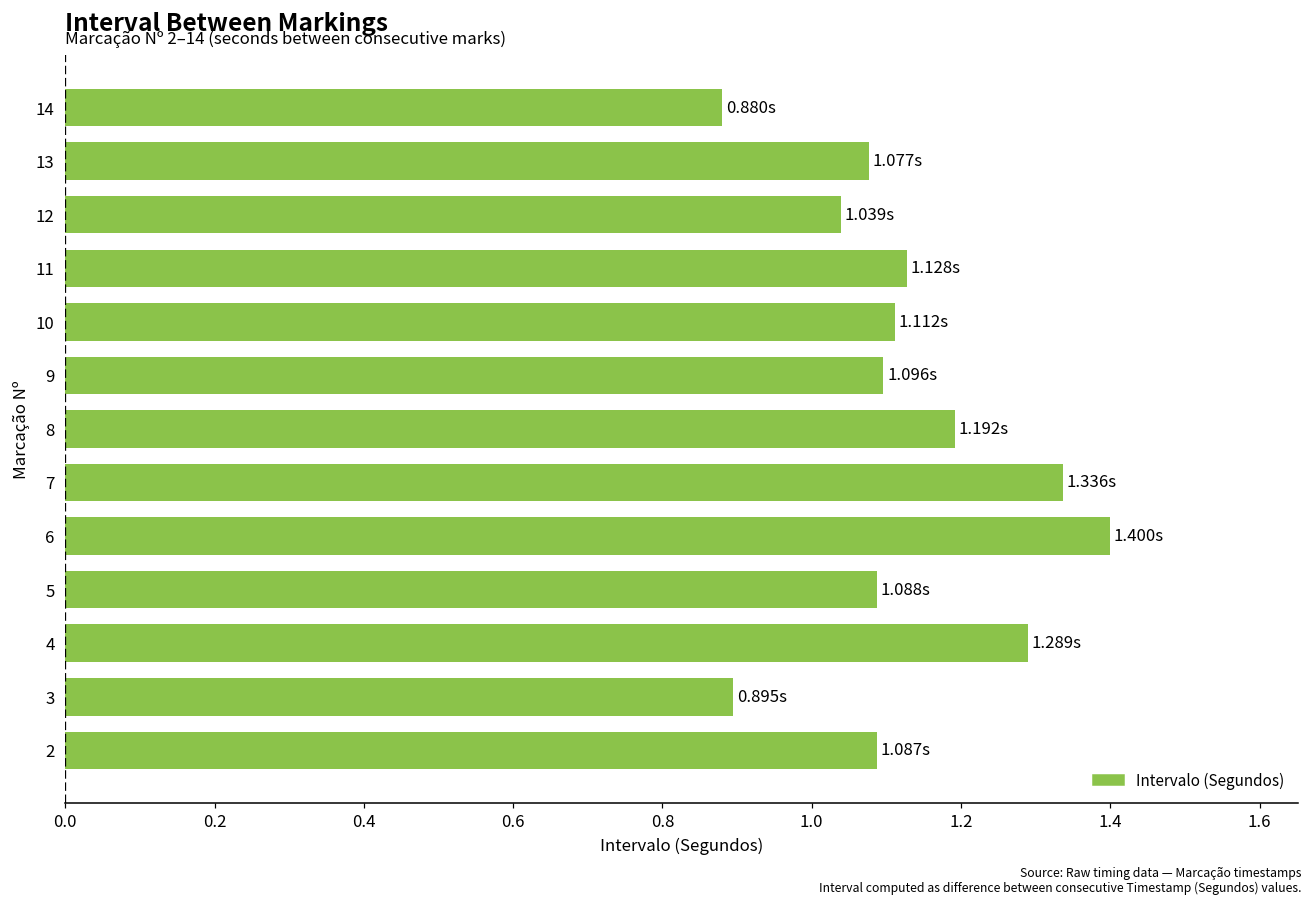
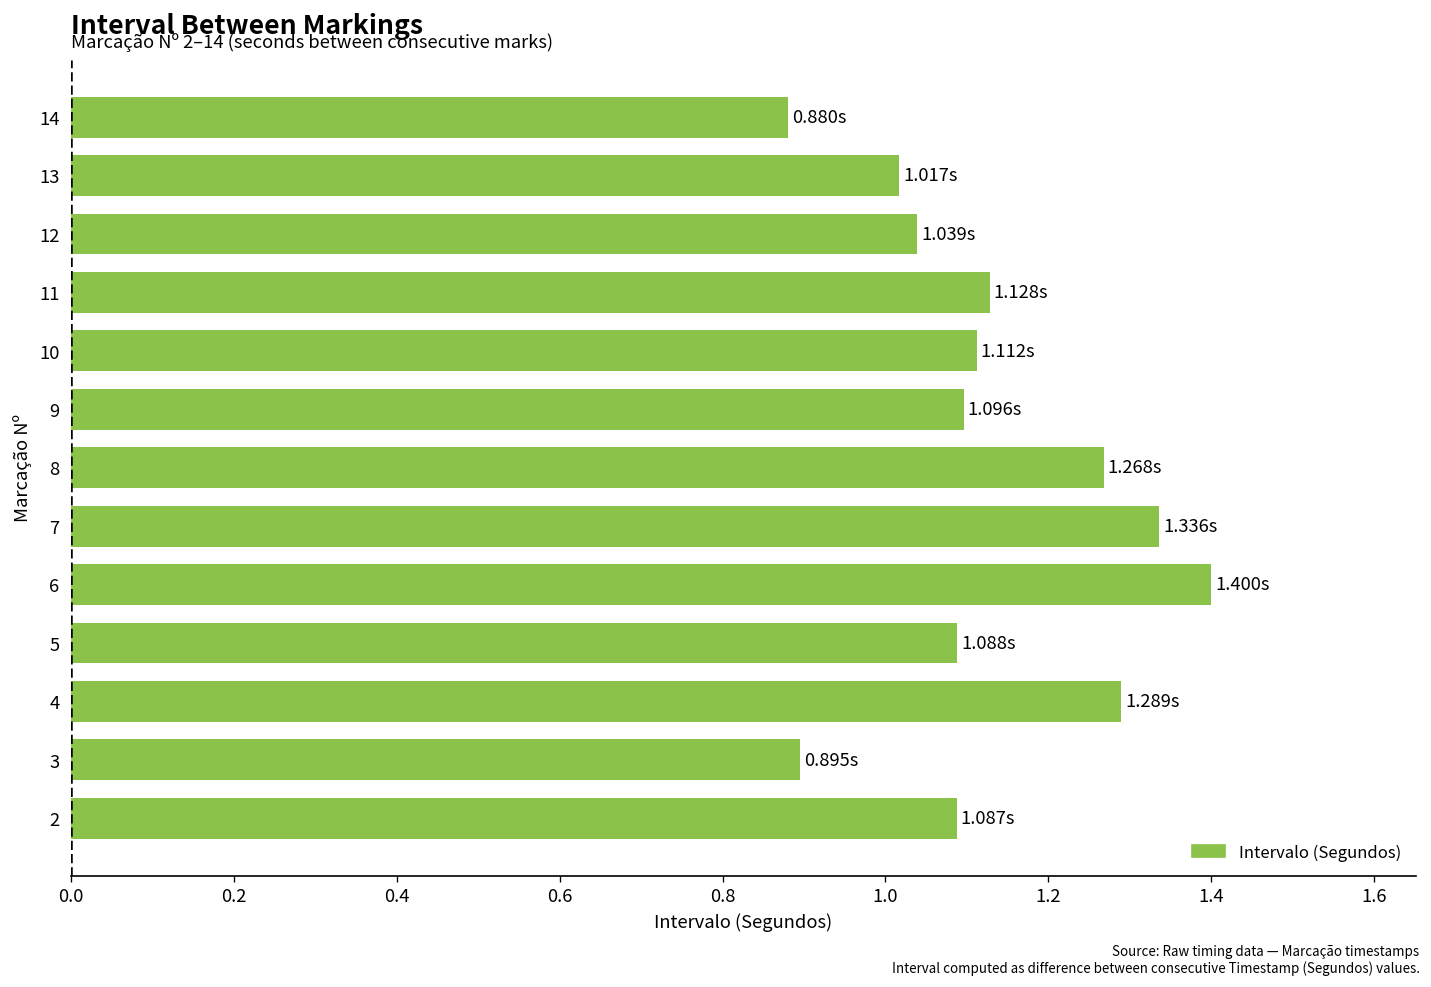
13: 1.077s -> 1.017s
8: 1.192s -> 1.268s
